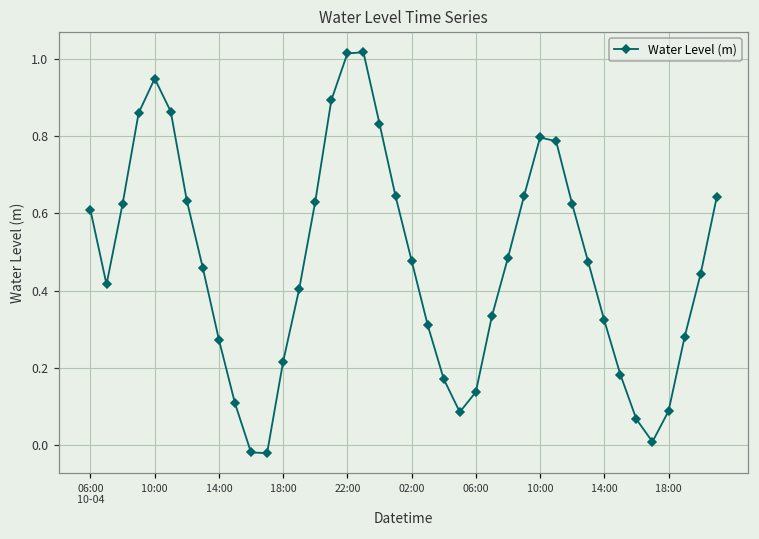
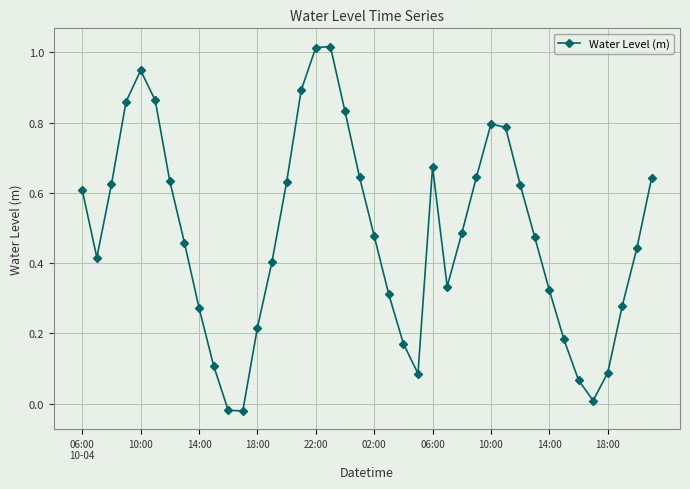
06:00: 0.14 -> 0.67
